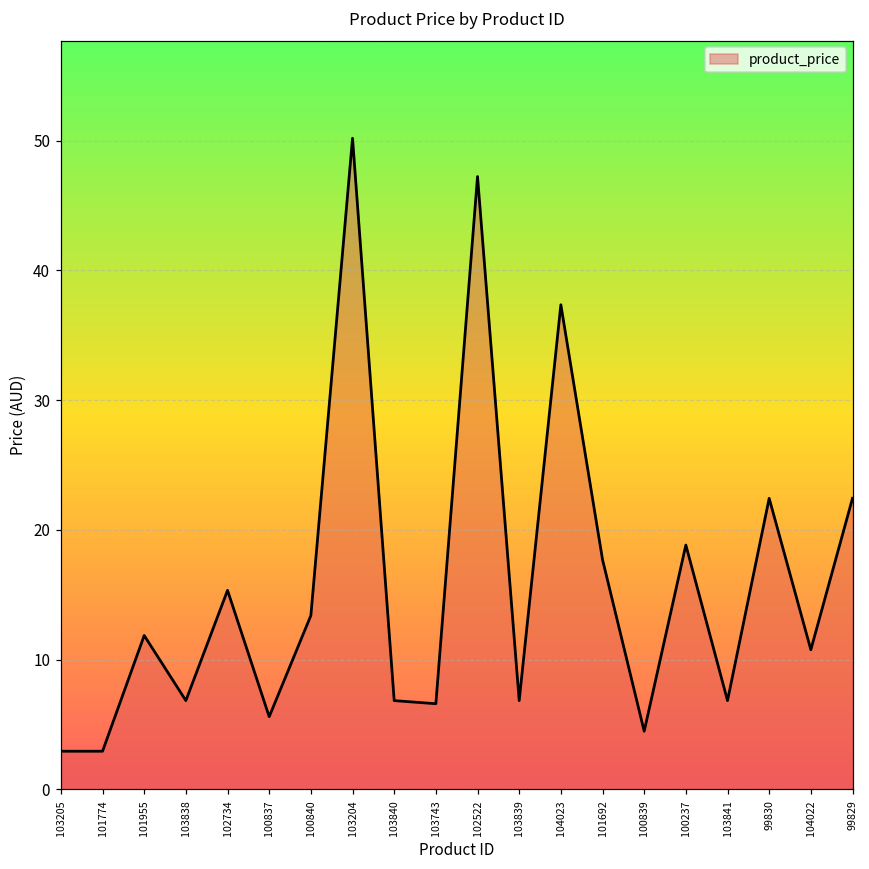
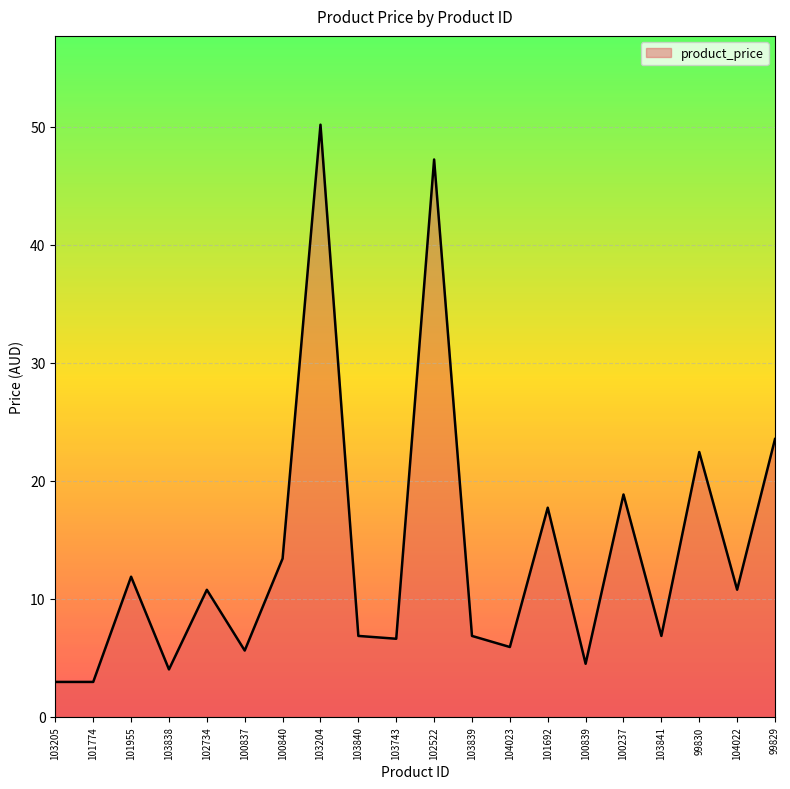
103838: 6.9 -> 4.0
102734: 15.4 -> 10.8
104023: 37.4 -> 5.9
99829: 22.4 -> 23.5
